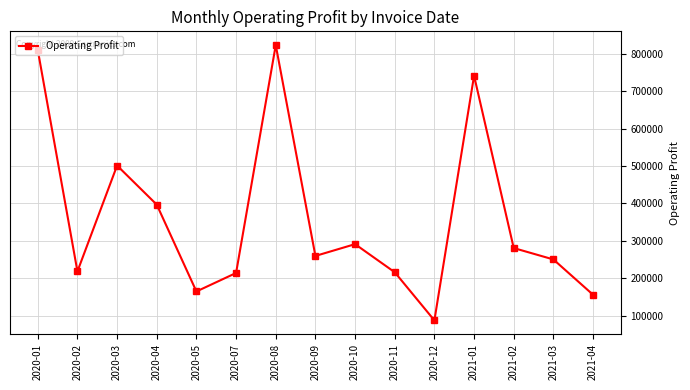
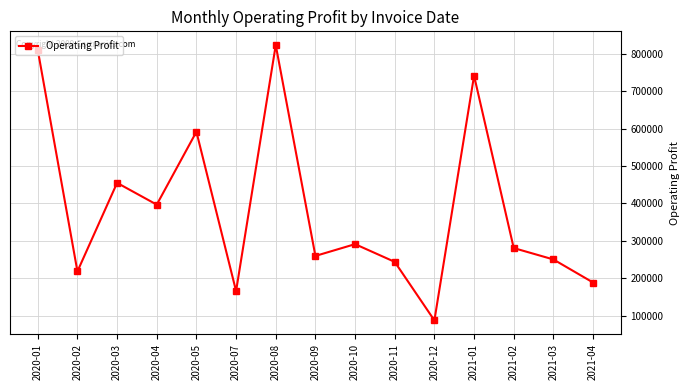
2020-03: 500000 -> 450000
2020-05: 170000 -> 590000
2020-07: 210000 -> 170000
2020-11: 220000 -> 240000
2021-04: 160000 -> 190000
